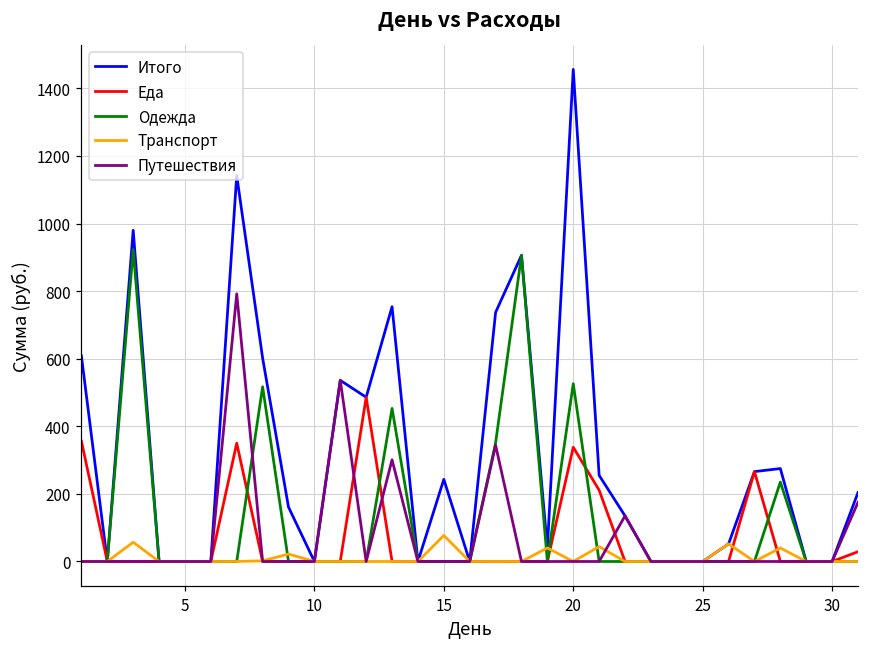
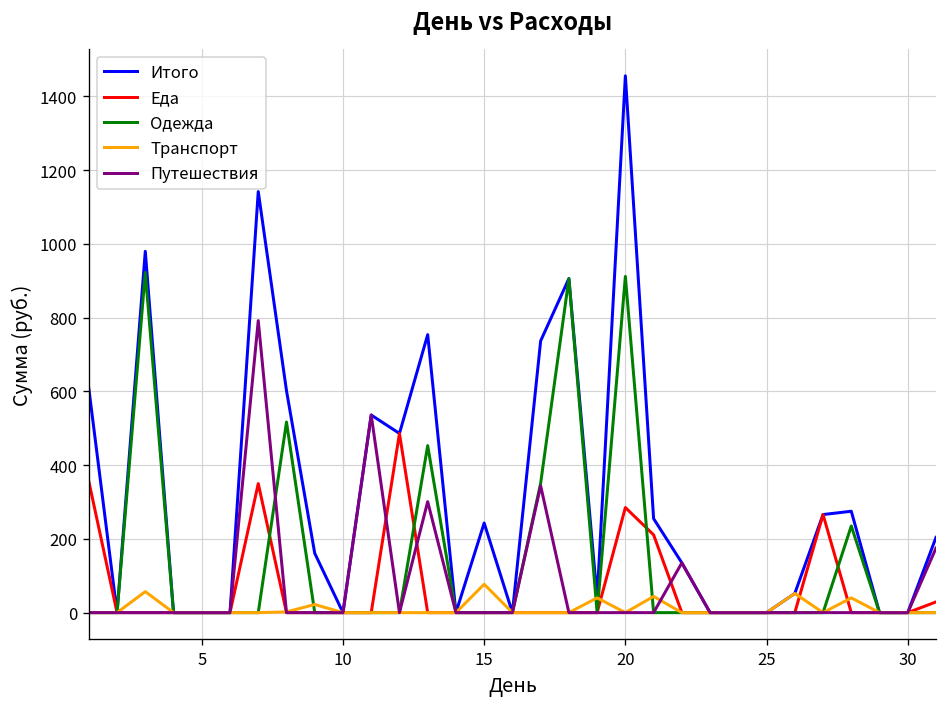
Еда, 20: 340 -> 290
Одежда, 20: 530 -> 910
